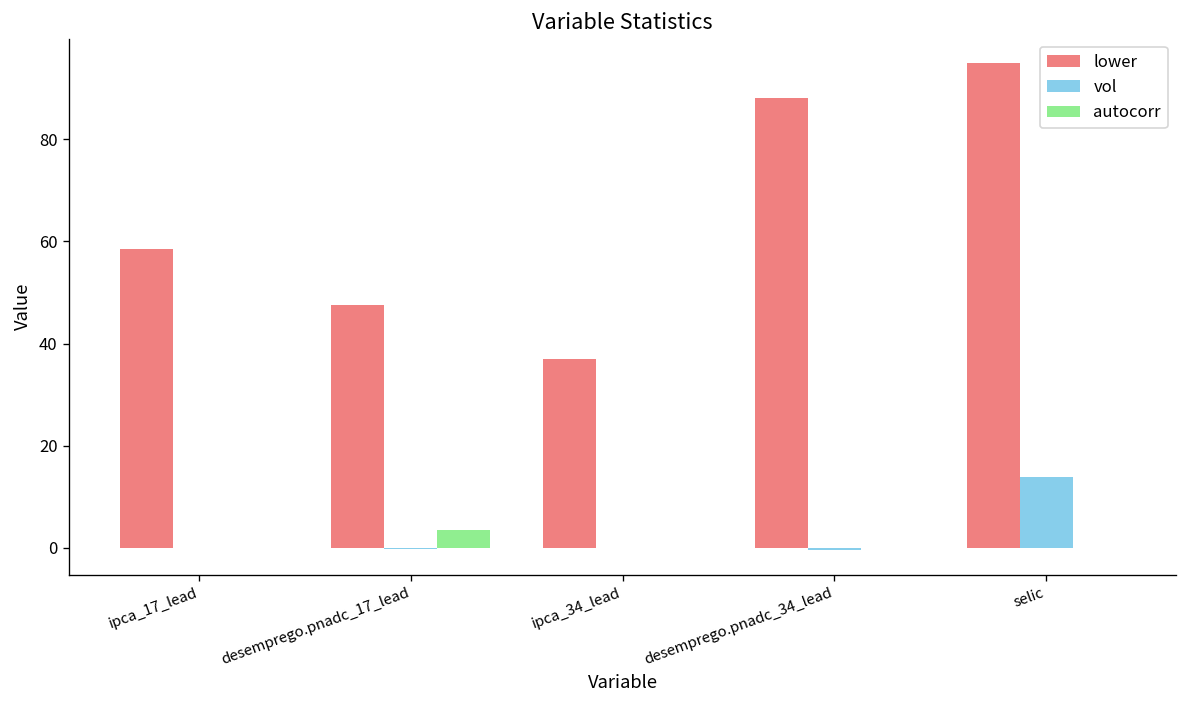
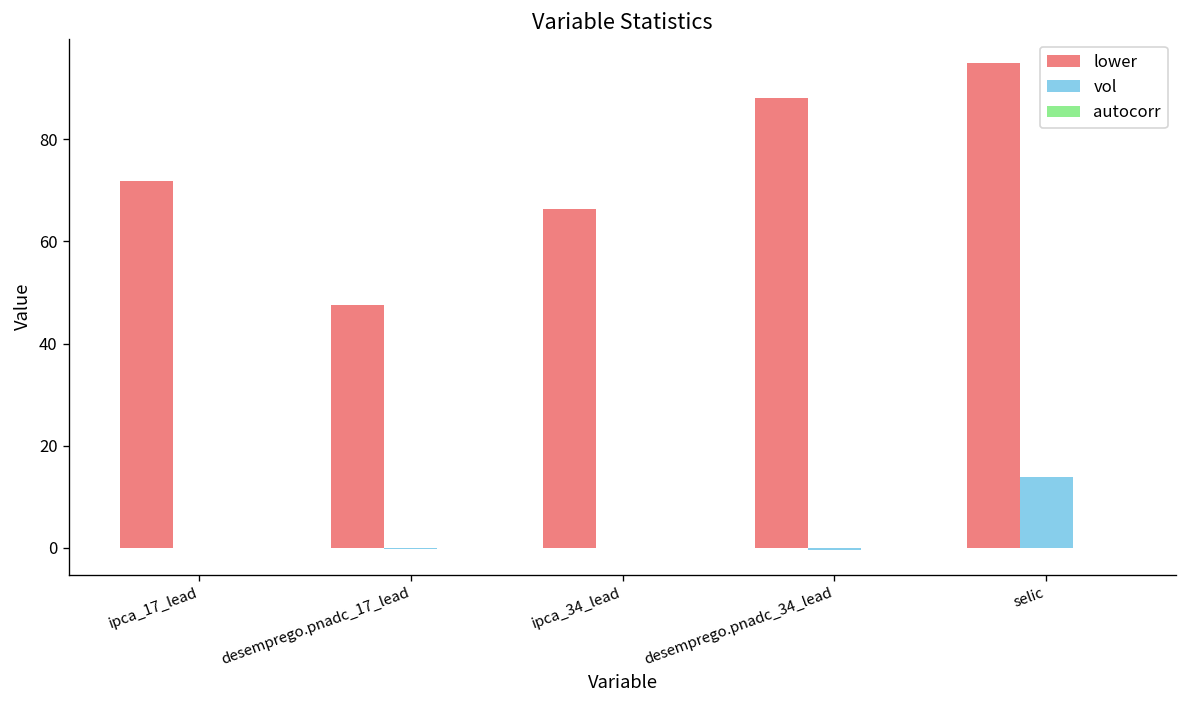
lower, ipca_17_lead: 59 -> 72
autocorr, desemprego.pnadc_17_lead: 3 -> 0
lower, ipca_34_lead: 37 -> 66
